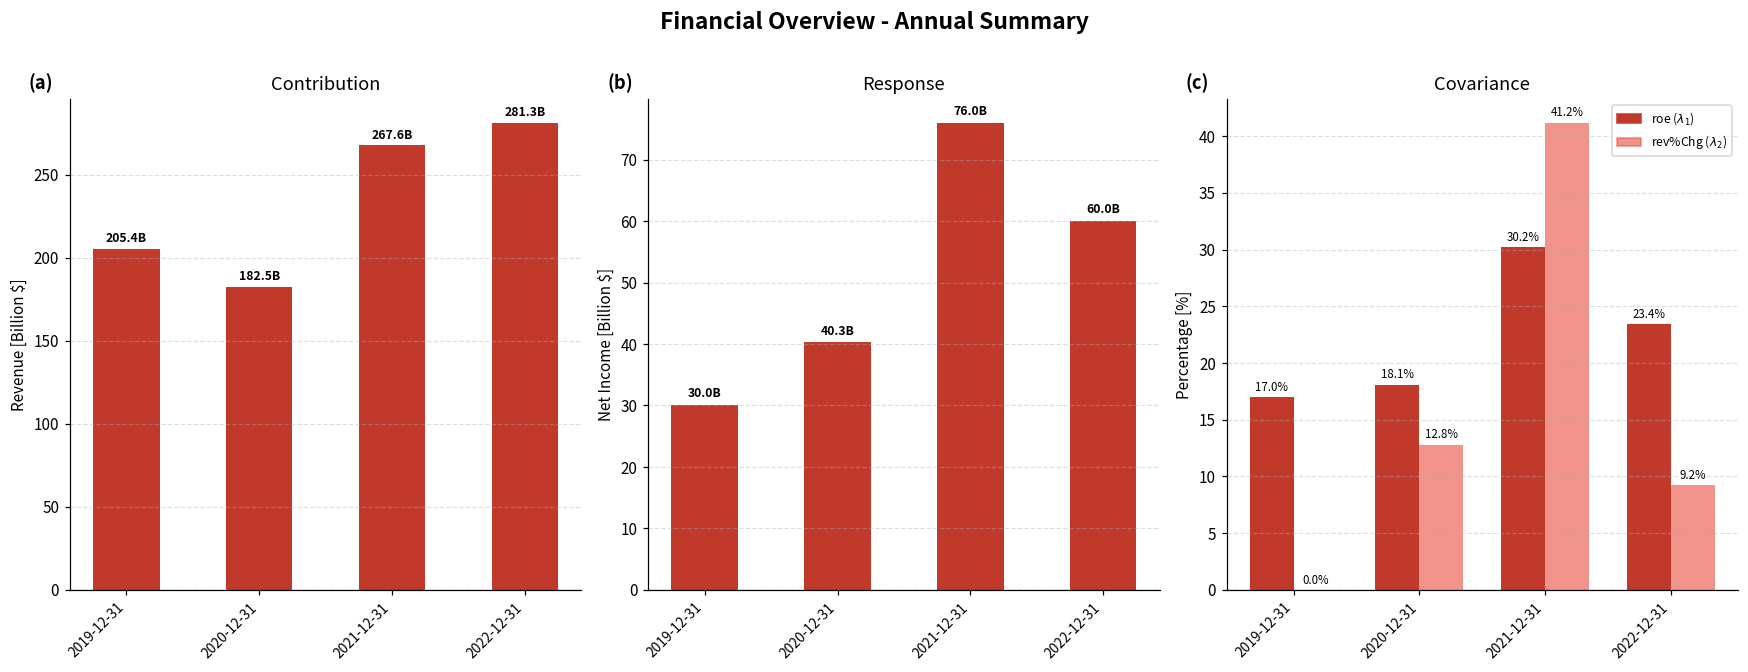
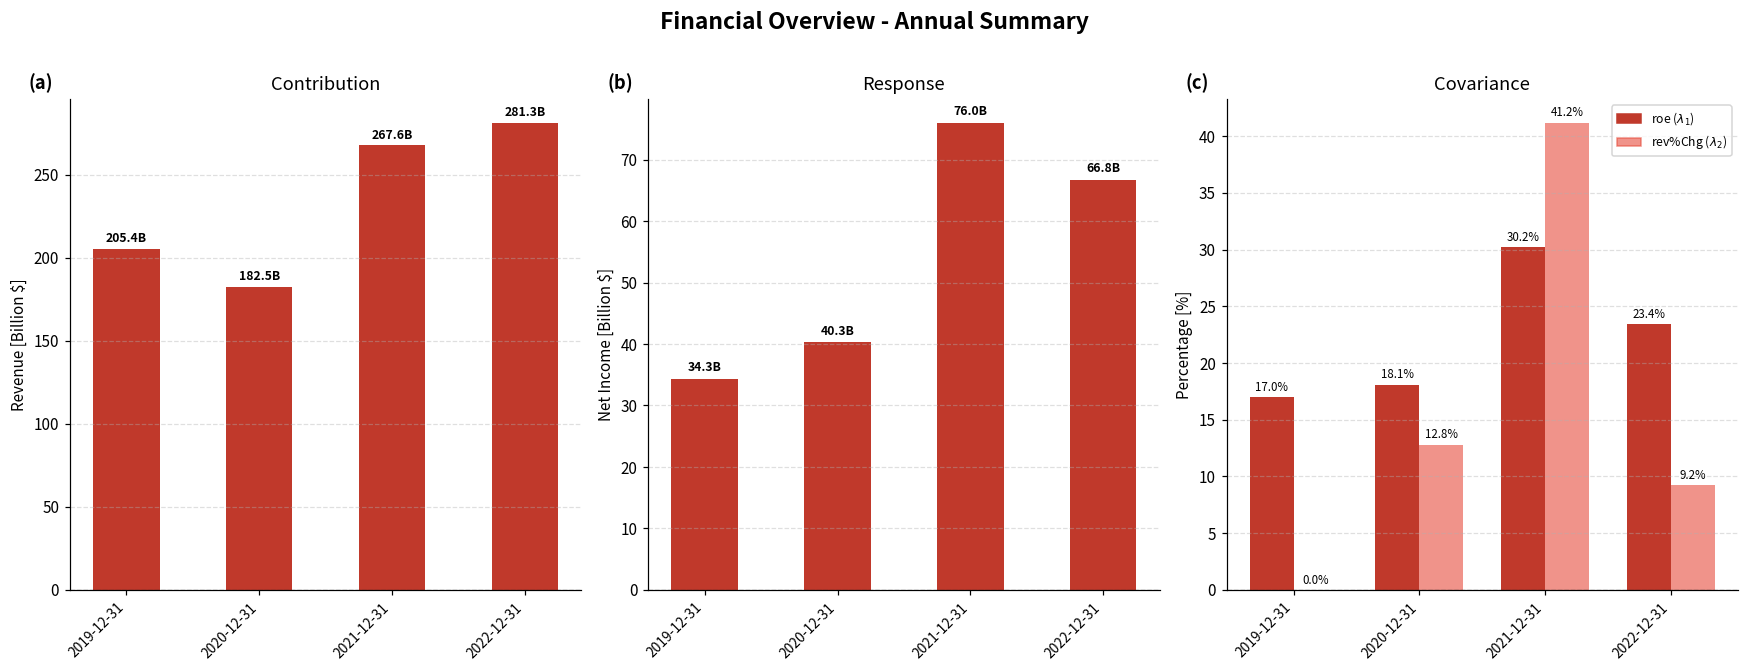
Response, 2019-12-31: 30.0B -> 34.3B
Response, 2022-12-31: 60.0B -> 66.8B
